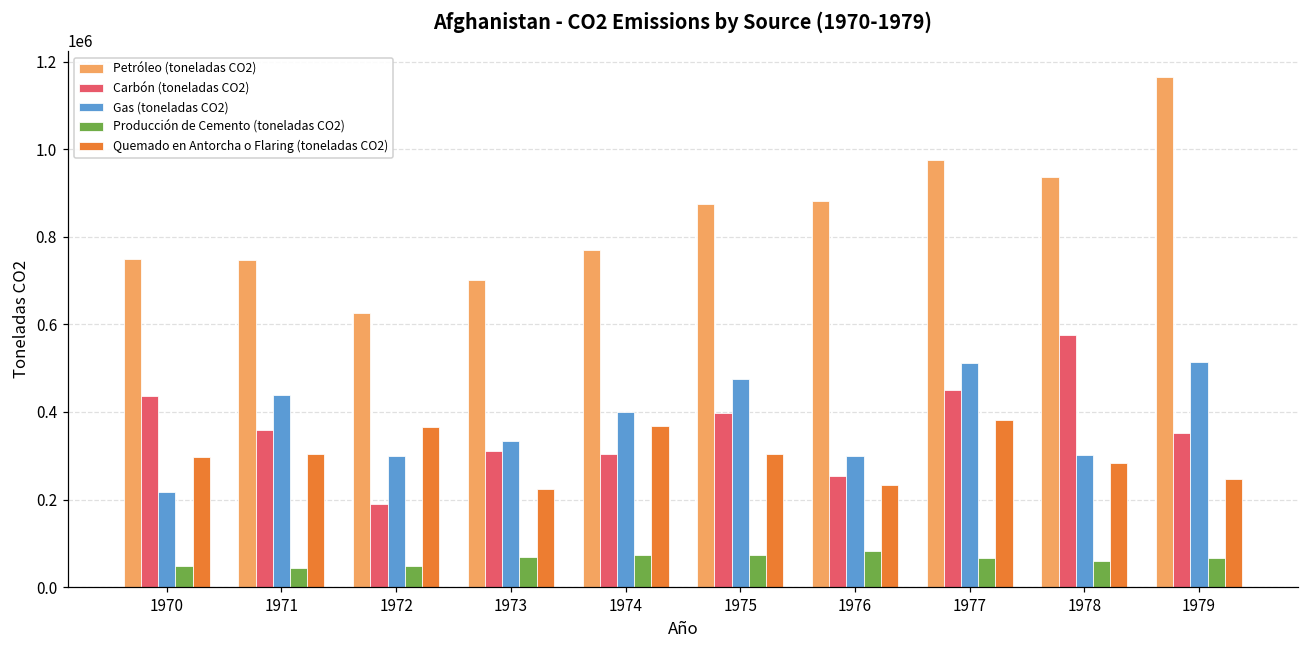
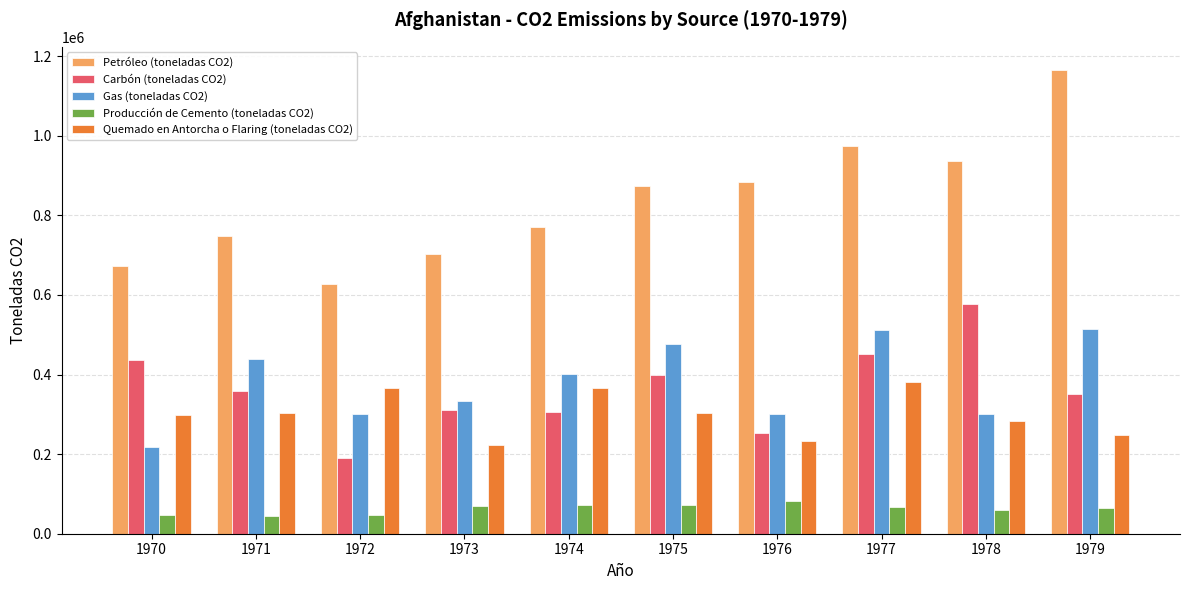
Petróleo (toneladas CO2), 1970: 750000 -> 670000
